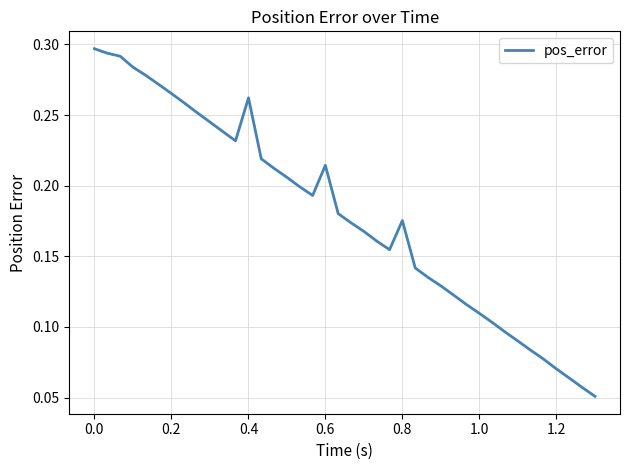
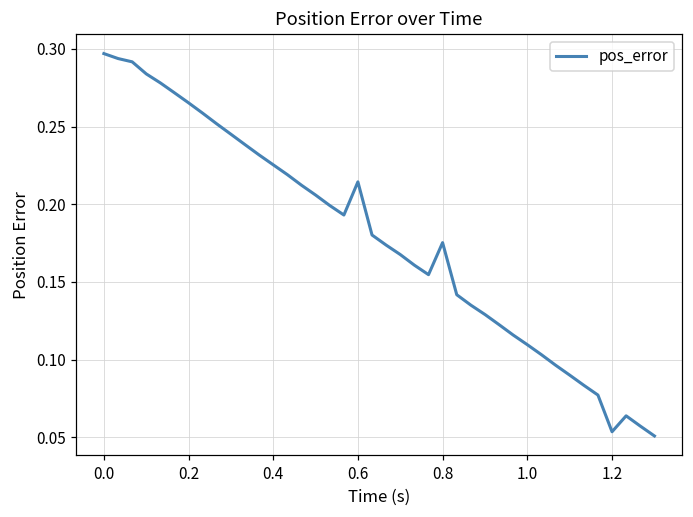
0.4: 0.262 -> 0.225
1.2: 0.070 -> 0.054
